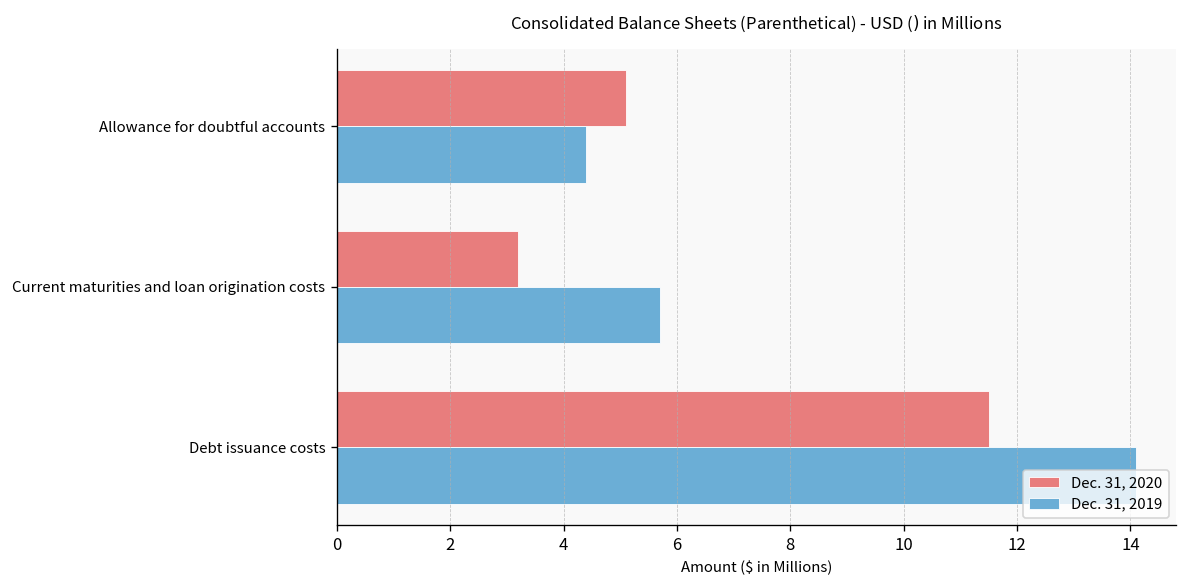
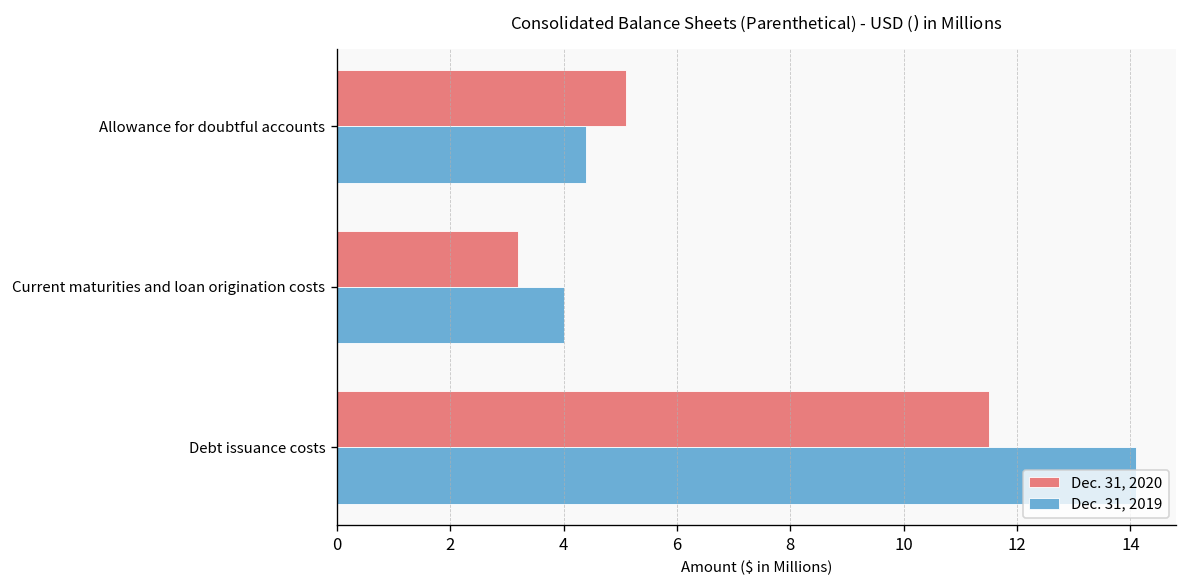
Dec. 31, 2019, Current maturities and loan origination costs: 5.7 -> 4.0
